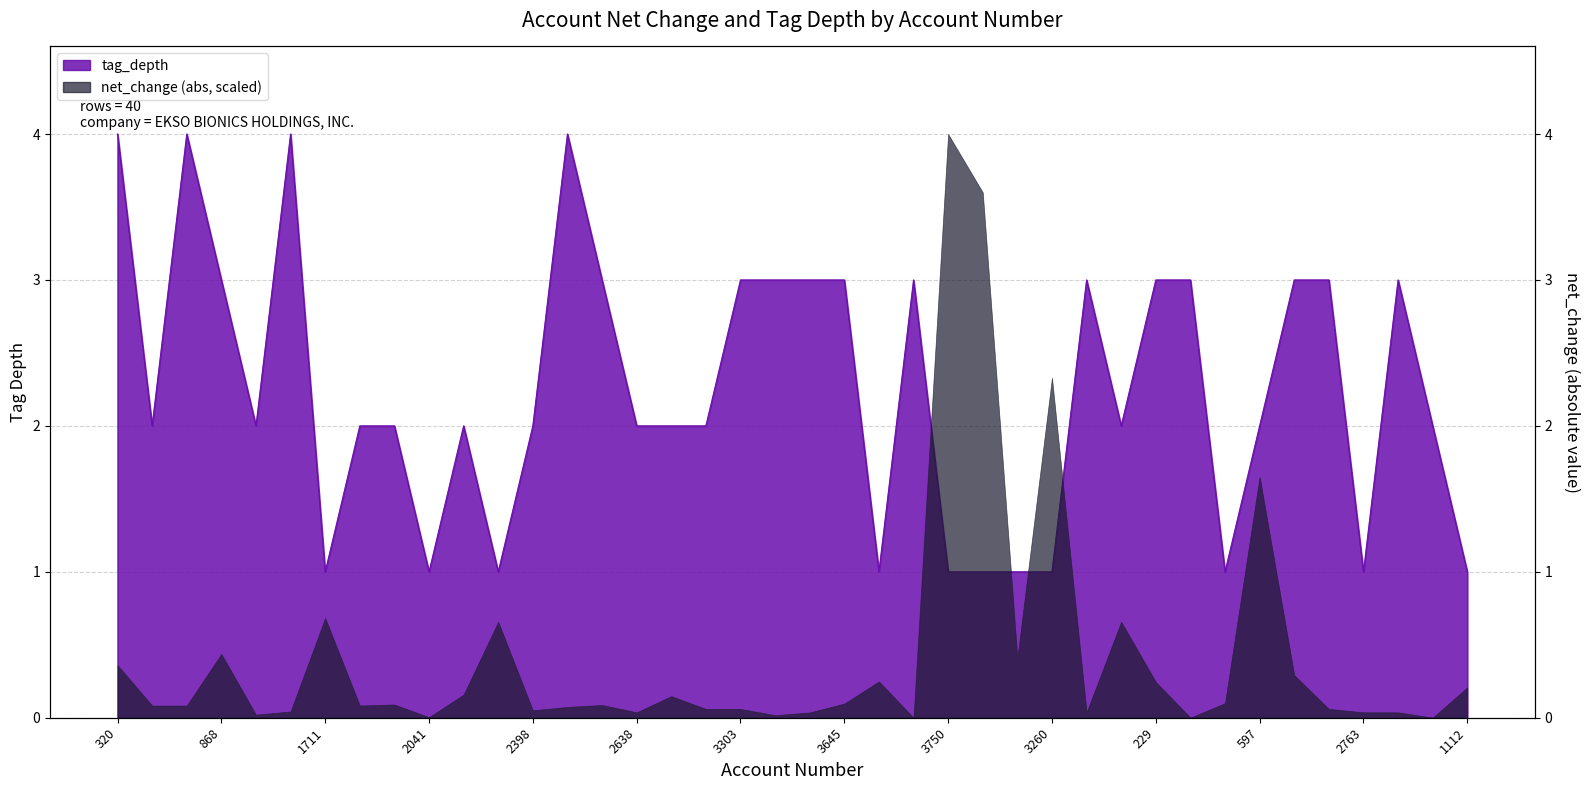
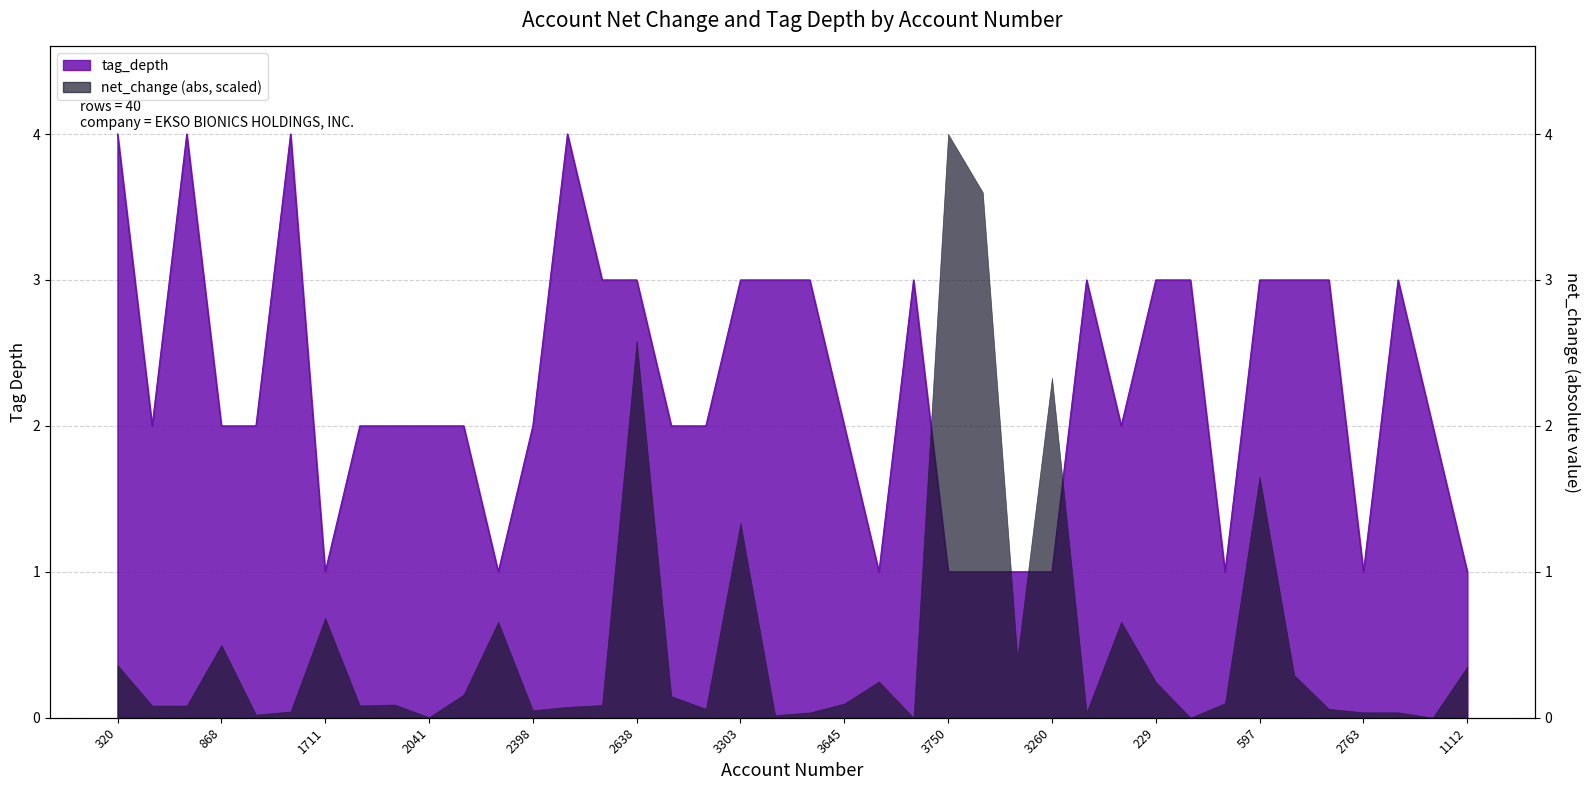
tag_depth, 868: 3 -> 2
tag_depth, 2041: 1 -> 2
tag_depth, 2638: 2 -> 3
tag_depth, 3645: 3 -> 2
tag_depth, 597: 2 -> 3
net_change (abs, scaled), 868: 0.44 -> 0.50
net_change (abs, scaled), 2638: 0.04 -> 2.58
net_change (abs, scaled), 3303: 0.06 -> 1.33
net_change (abs, scaled), 1112: 0.21 -> 0.35
